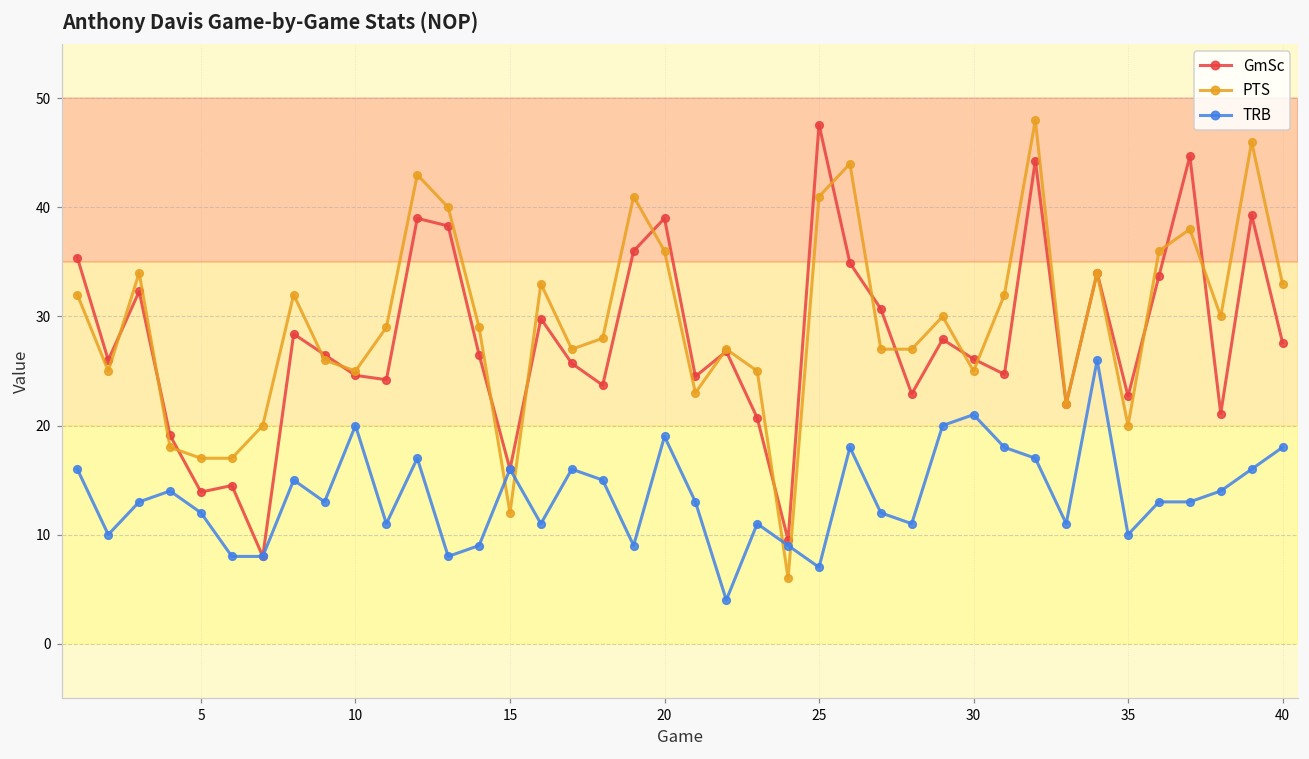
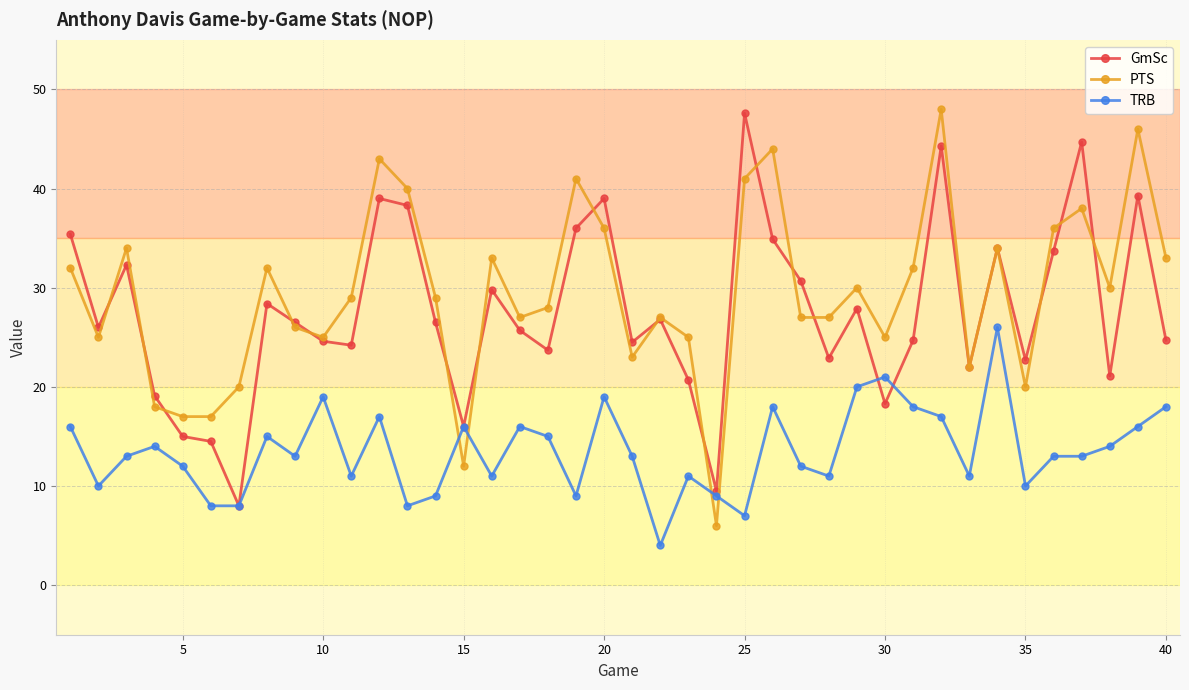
GmSc, 5: 14 -> 15
TRB, 10: 20 -> 19
GmSc, 30: 26 -> 18
GmSc, 40: 28 -> 25
